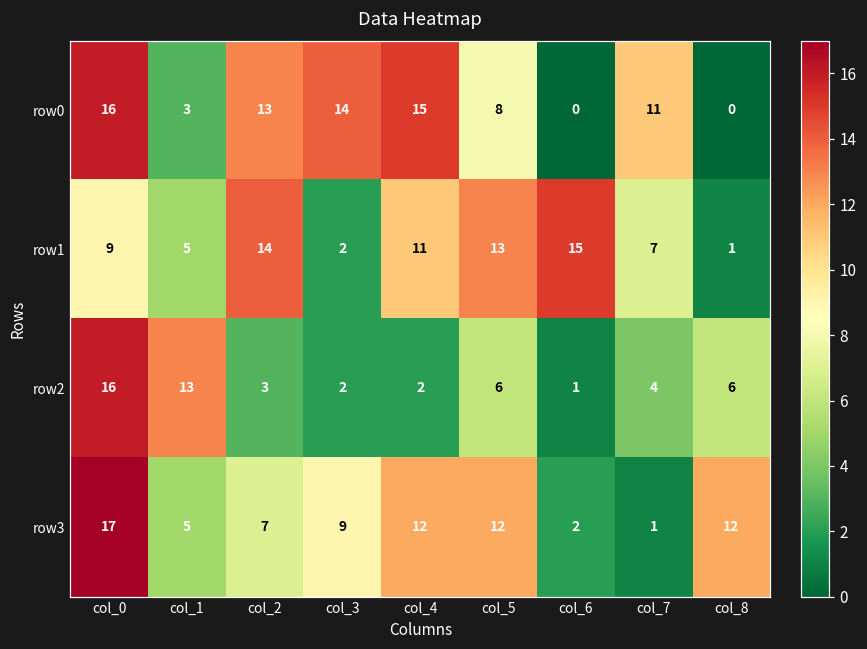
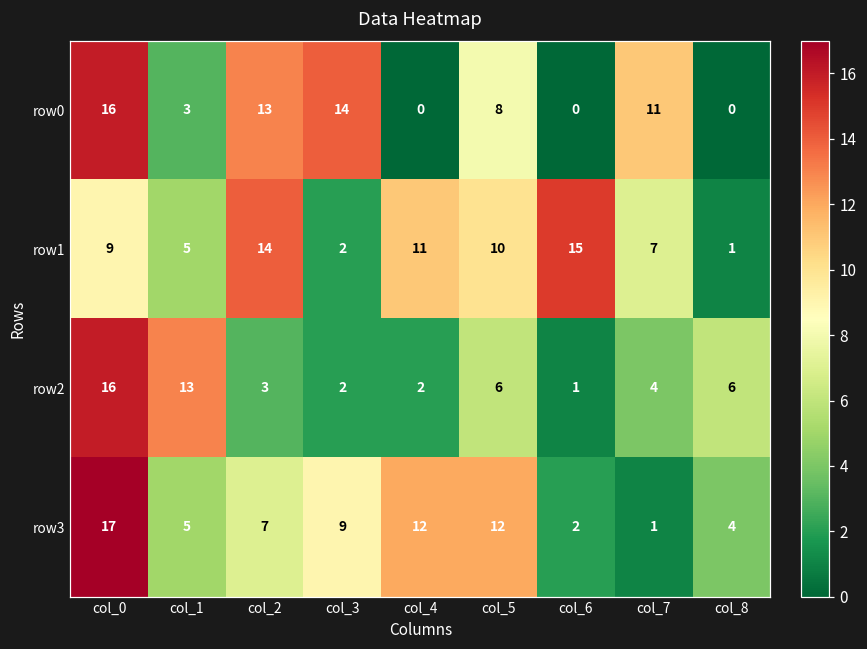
row0, col_4: 15 -> 0
row1, col_5: 13 -> 10
row3, col_8: 12 -> 4
